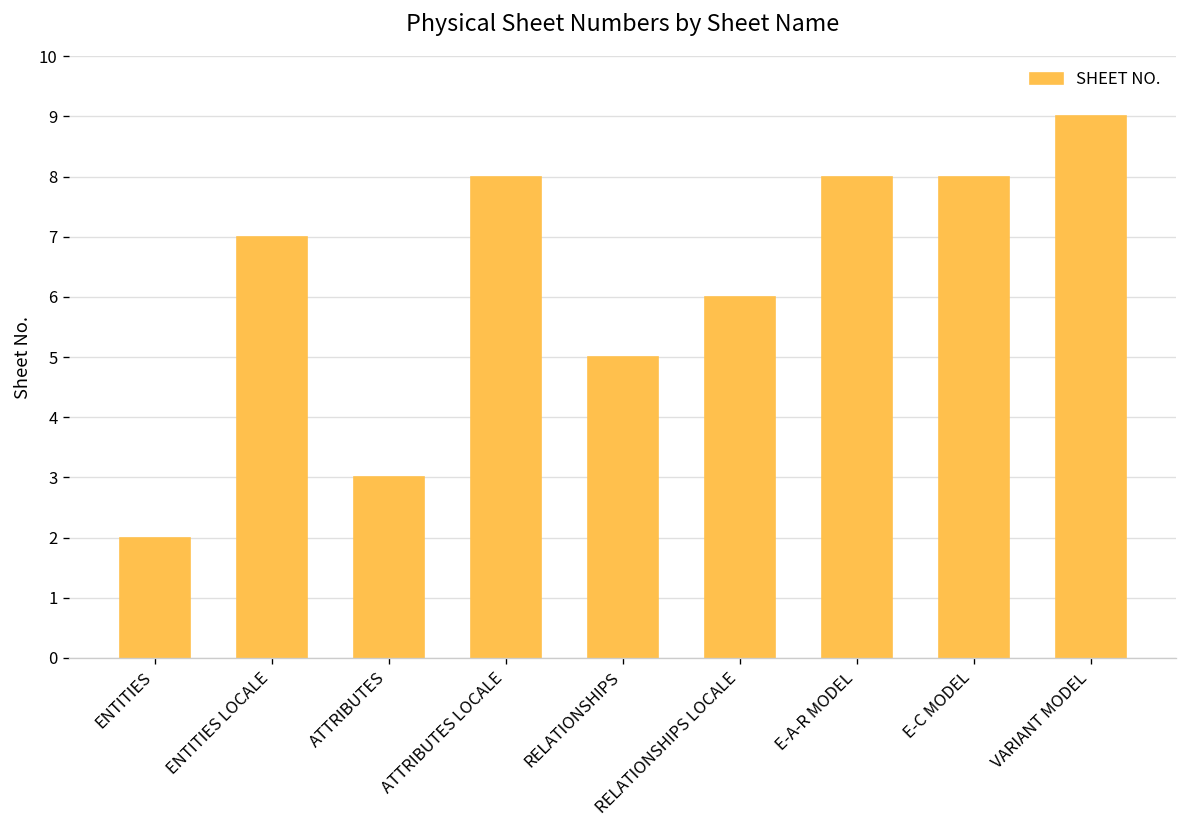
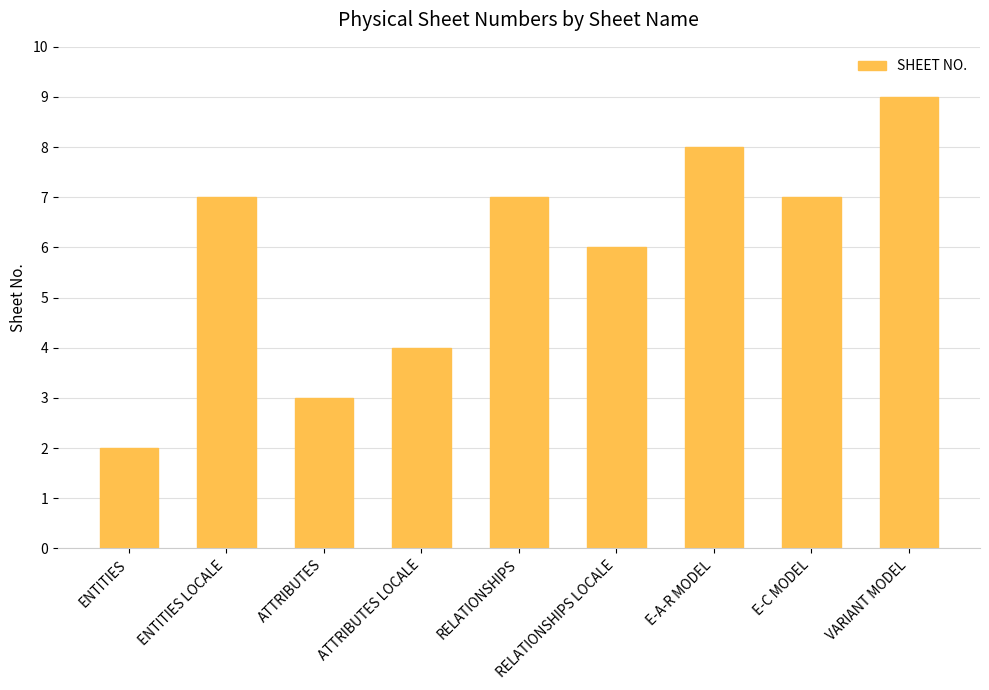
ATTRIBUTES LOCALE: 8 -> 4
RELATIONSHIPS: 5 -> 7
E-C MODEL: 8 -> 7
